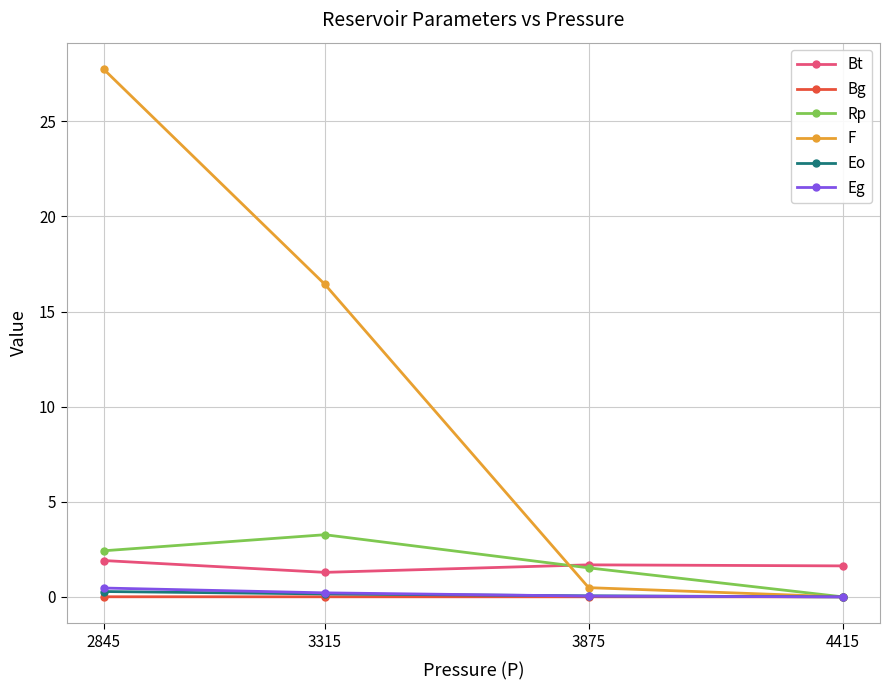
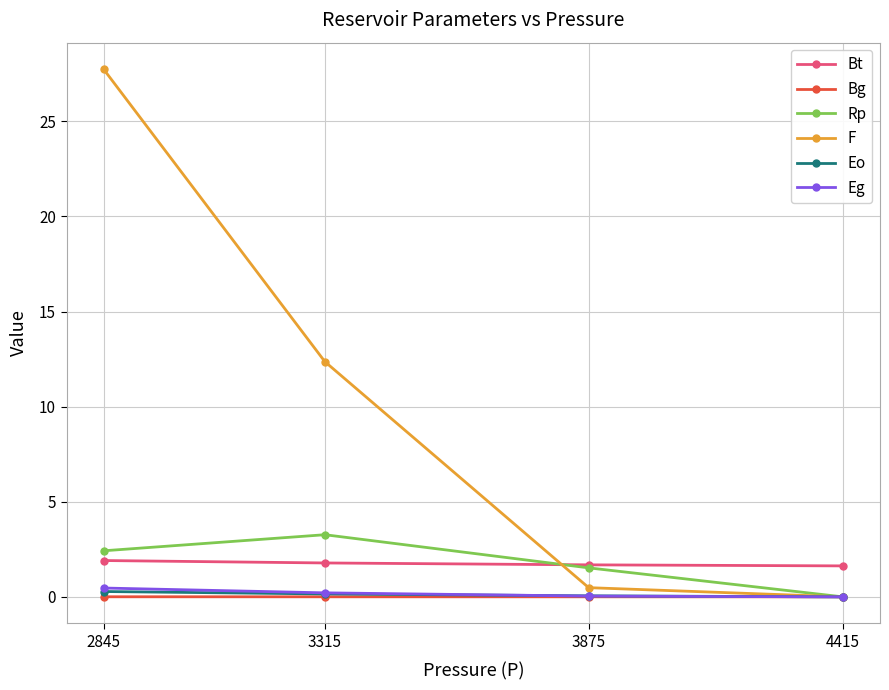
Bt, 3315: 1.3 -> 1.8
F, 3315: 16.4 -> 12.4
